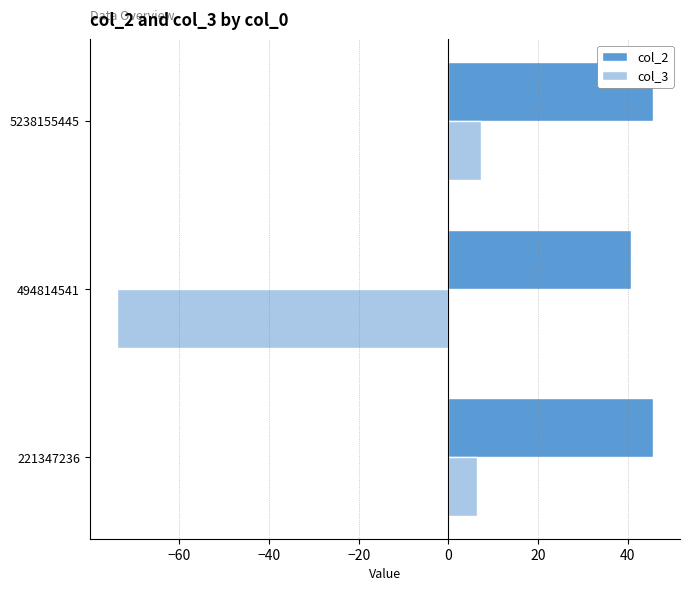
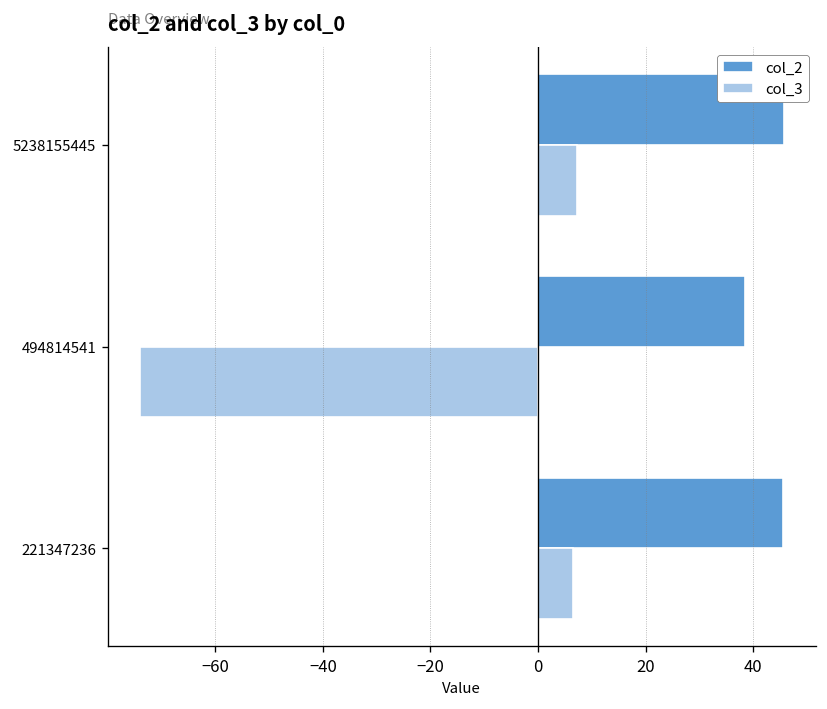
col_2, 494814541: 41 -> 39
